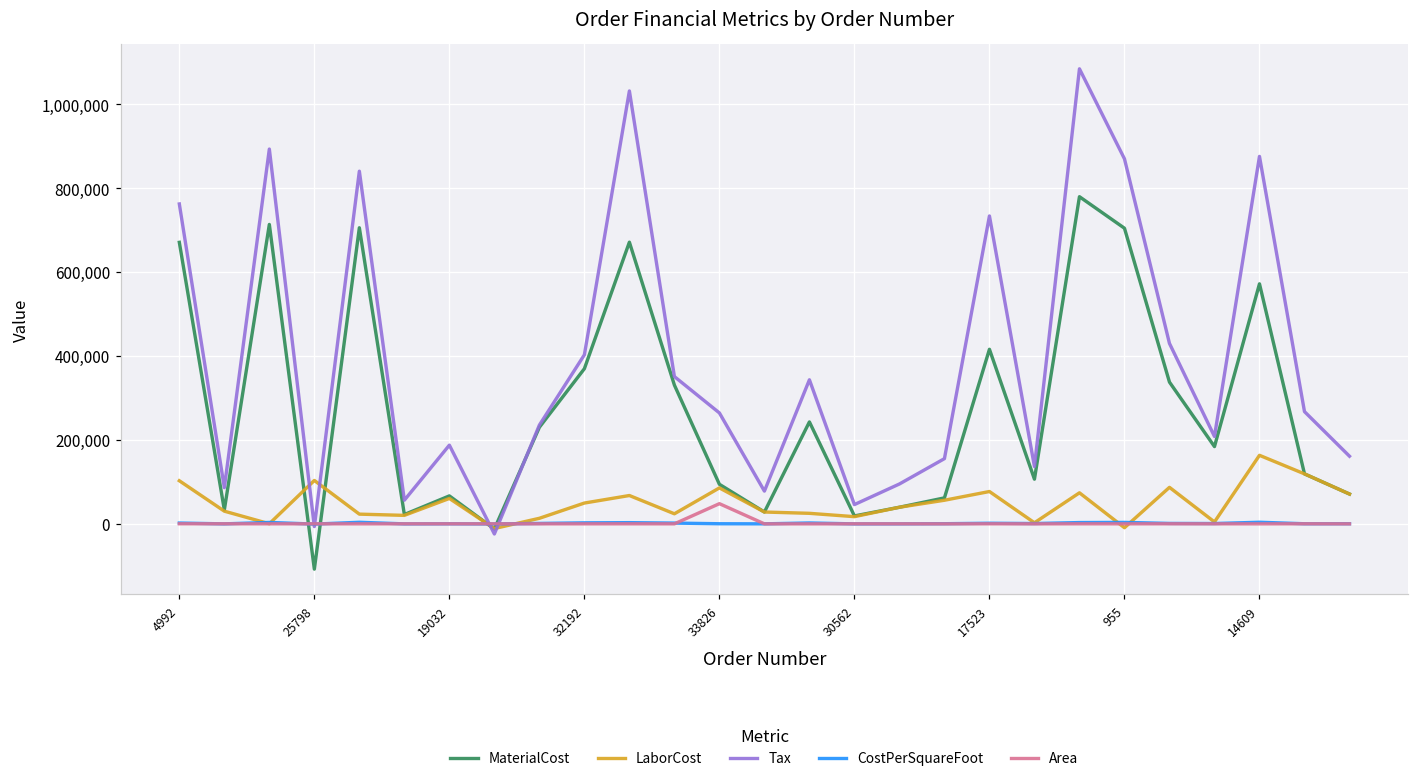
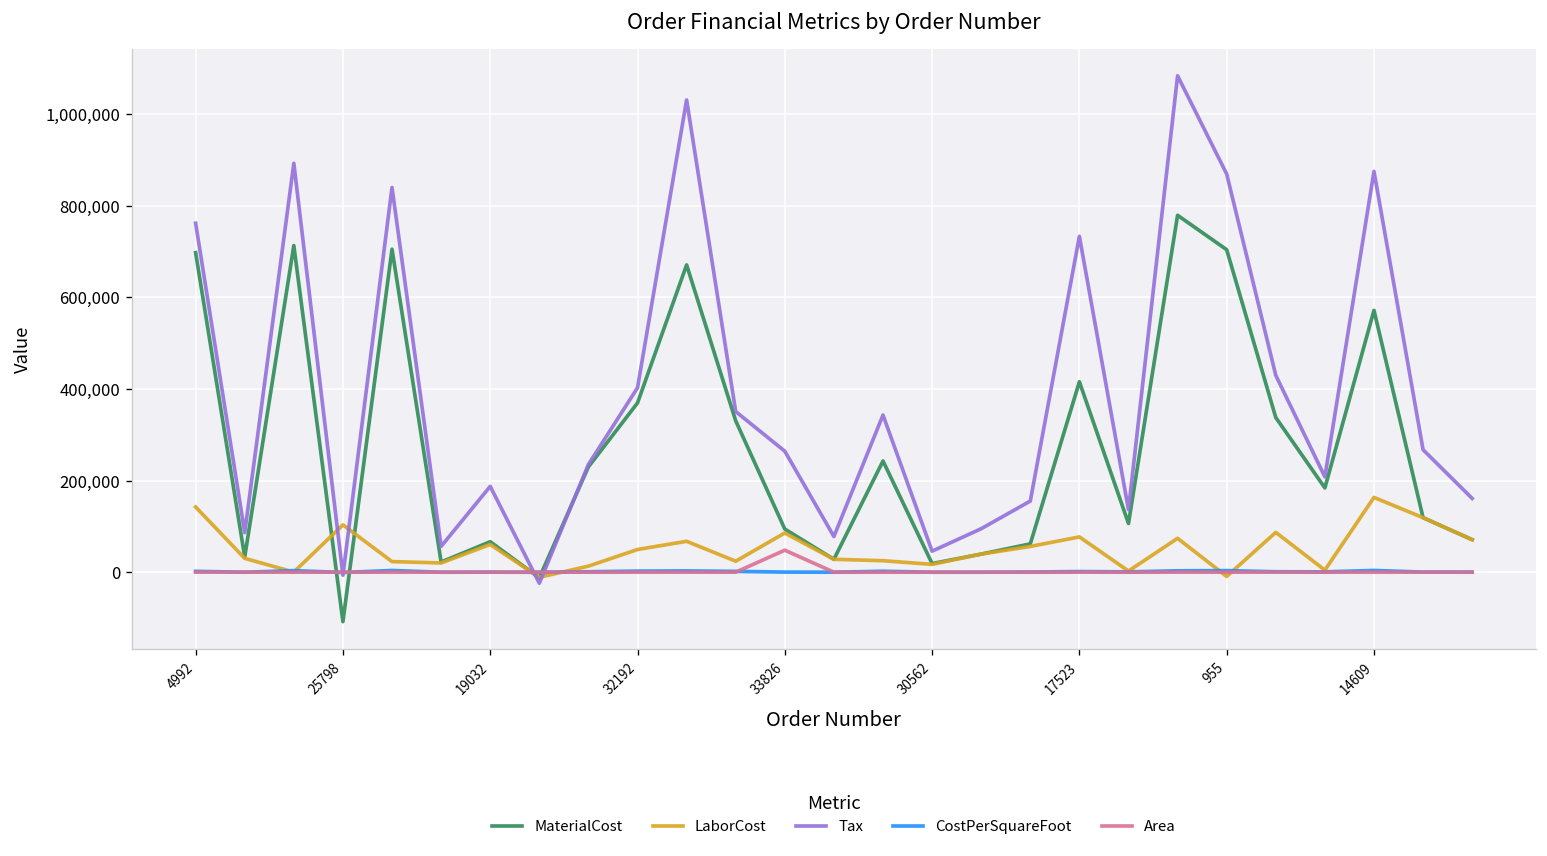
MaterialCost, 4992: 670,000 -> 700,000
LaborCost, 4992: 100,000 -> 140,000
